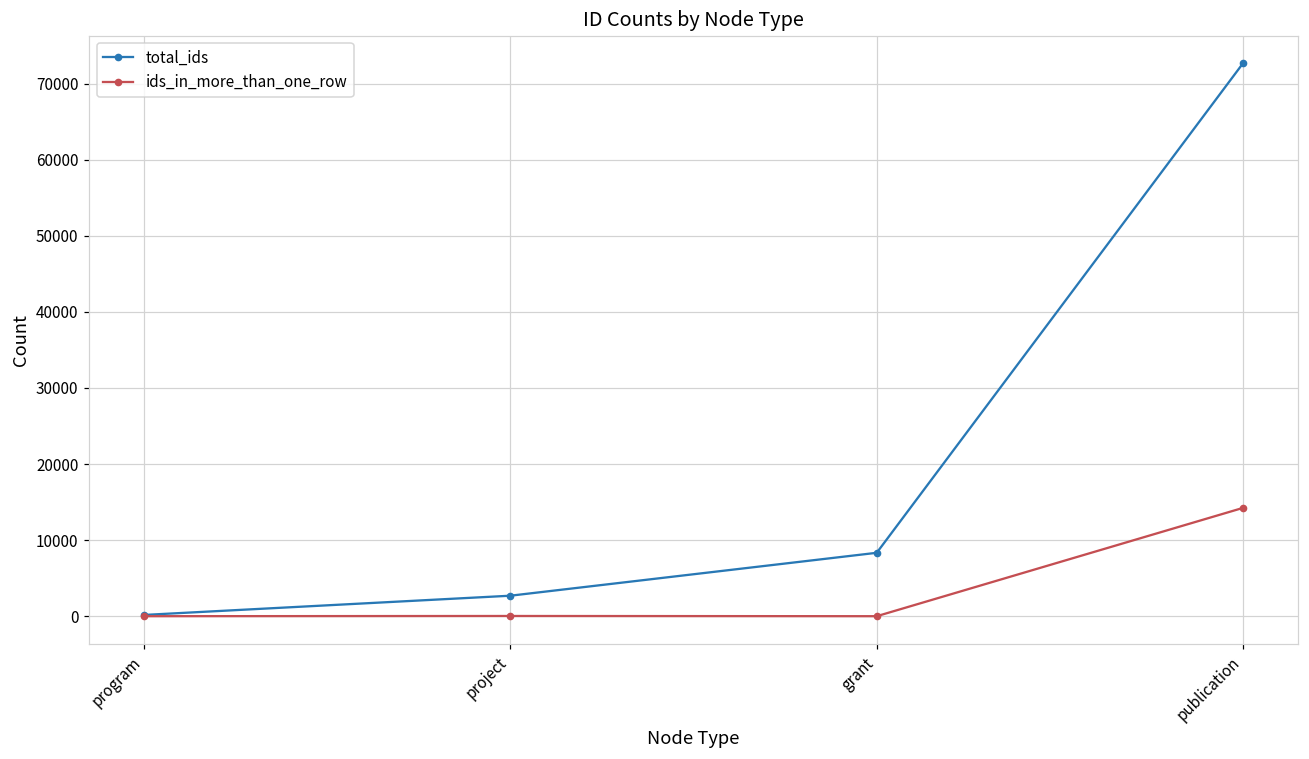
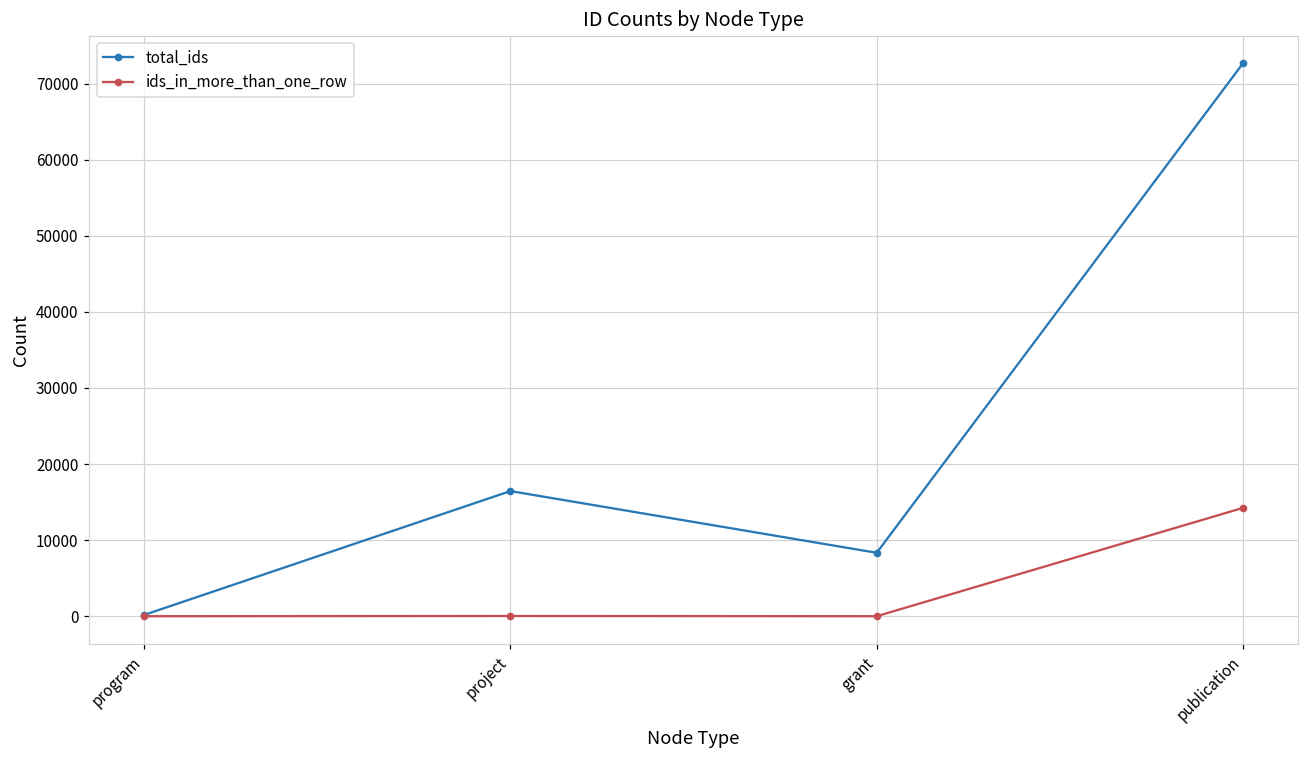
total_ids, project: 3000 -> 16000
